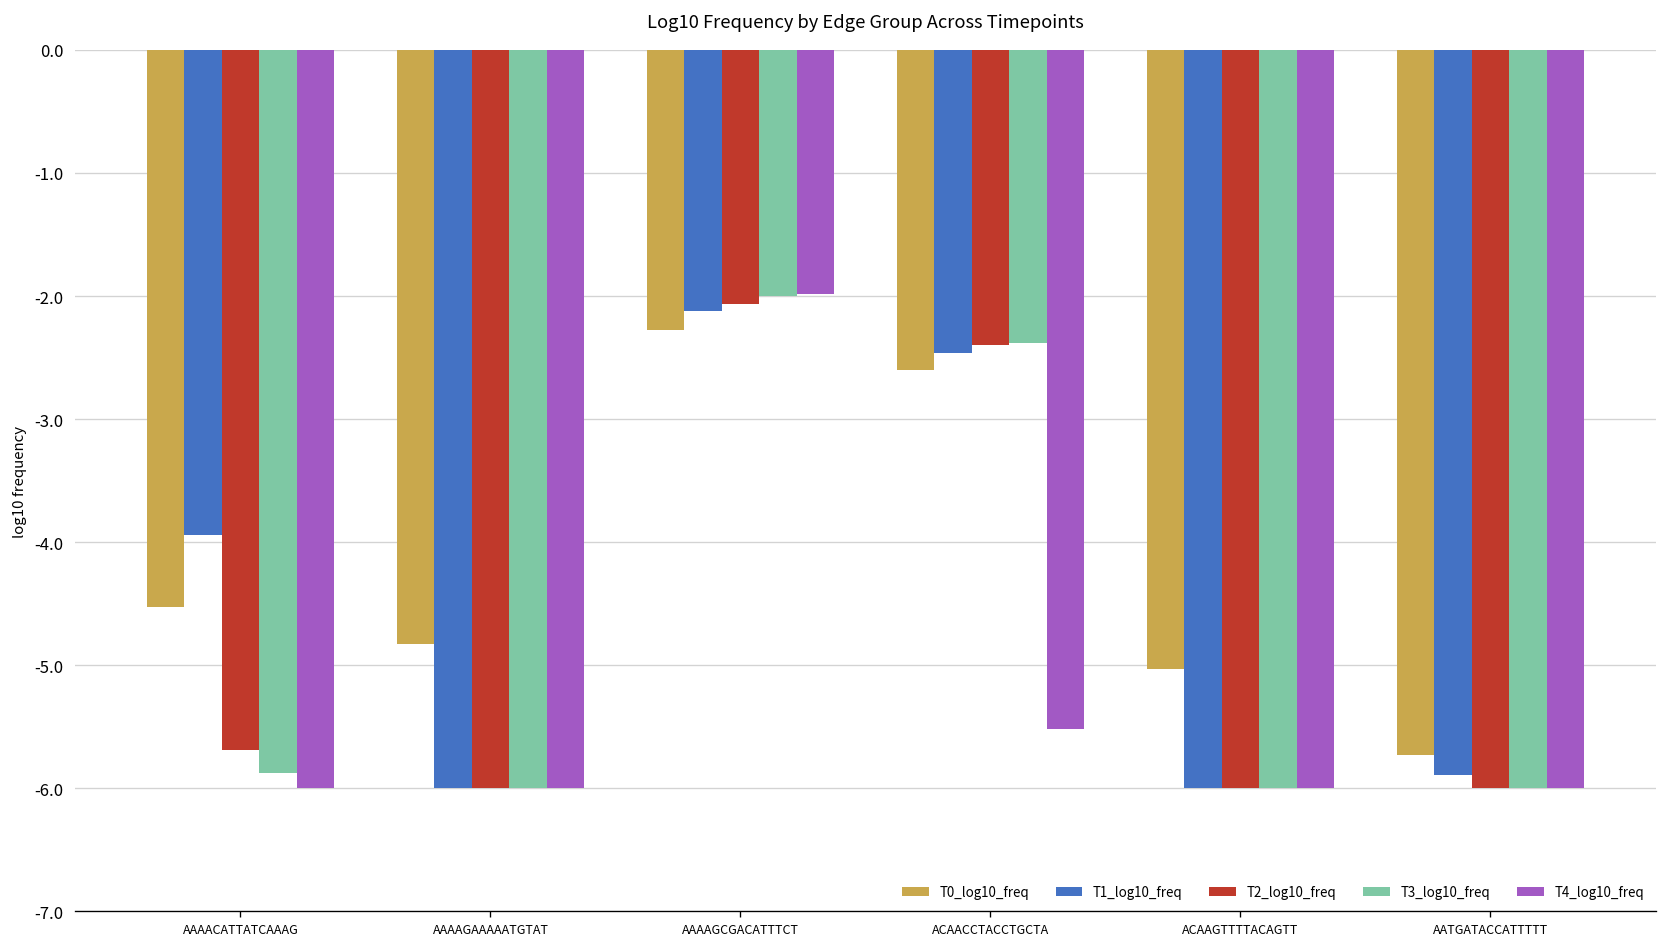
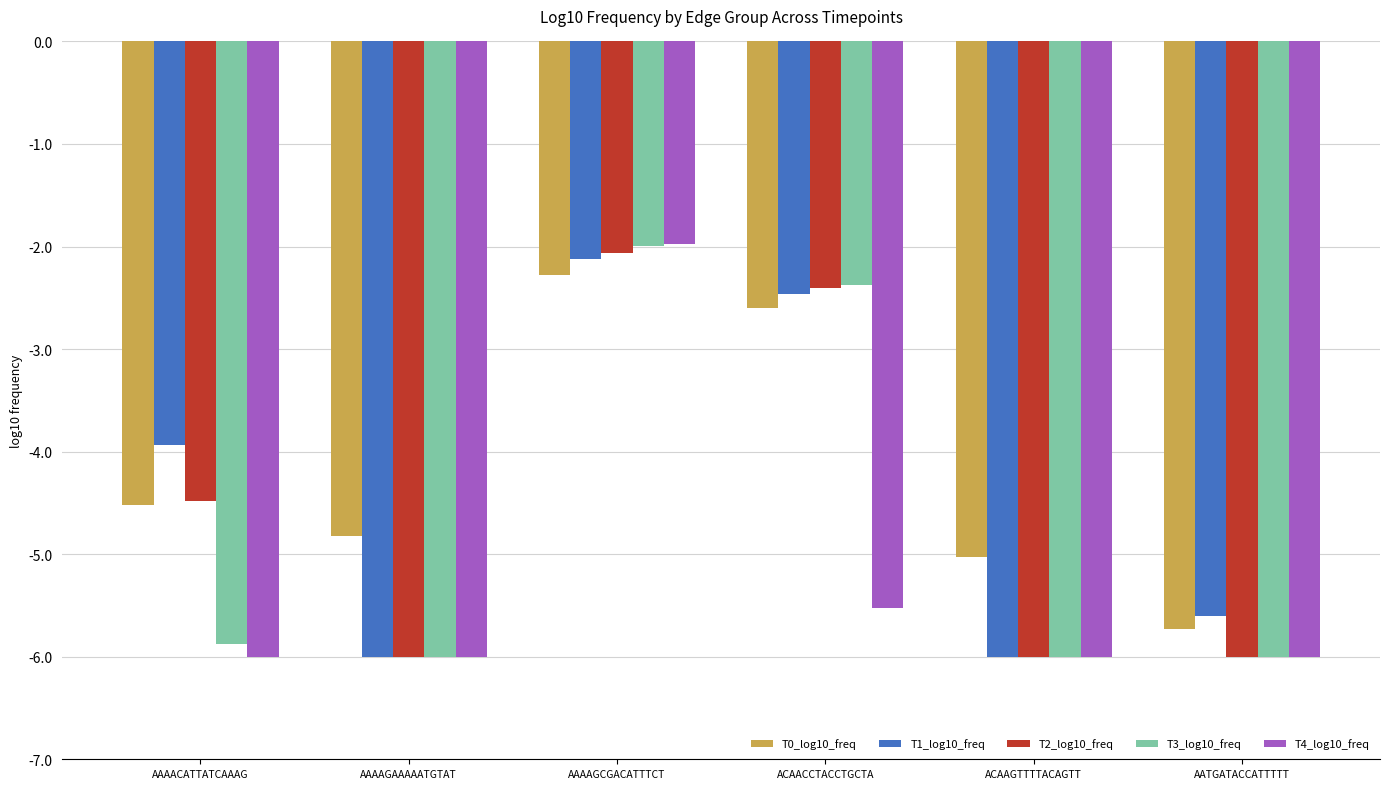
T2_log10_freq, AAAACATTATCAAAG: -5.69 -> -4.48
T1_log10_freq, AATGATACCATTTTT: -5.89 -> -5.61
